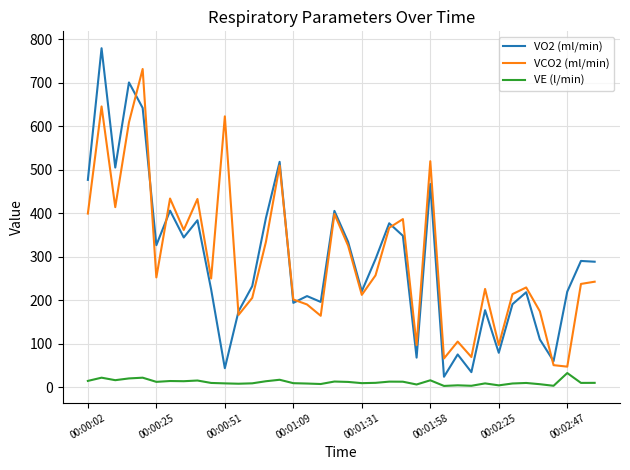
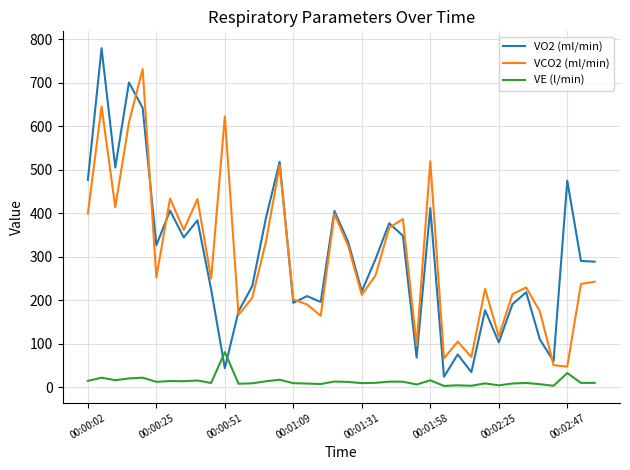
VE (l/min), 00:00:51: 10 -> 80
VO2 (ml/min), 00:01:58: 470 -> 410
VO2 (ml/min), 00:02:25: 80 -> 100
VCO2 (ml/min), 00:02:25: 100 -> 120
VO2 (ml/min), 00:02:47: 220 -> 470
